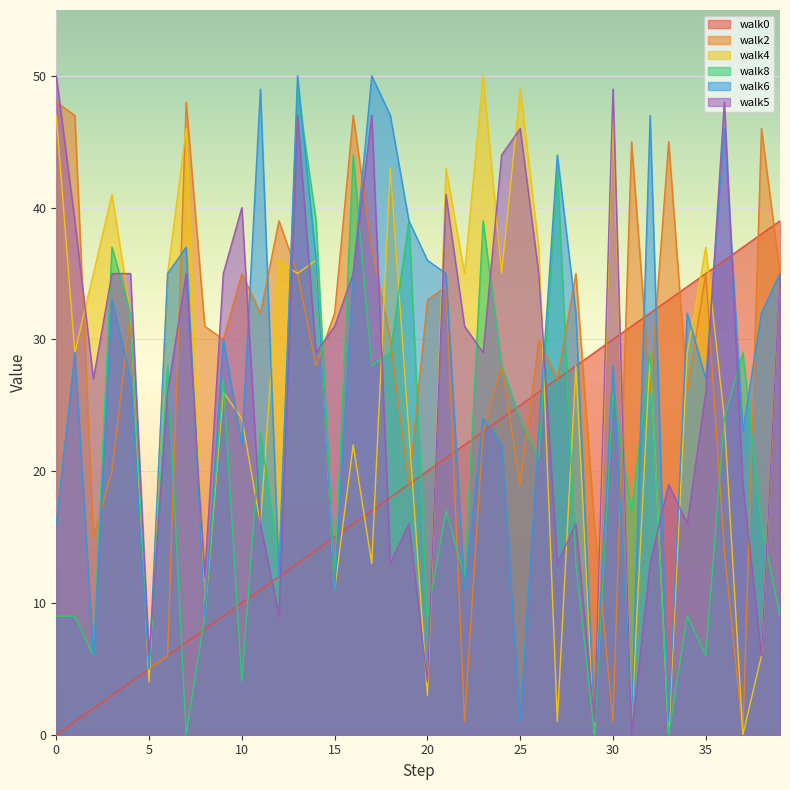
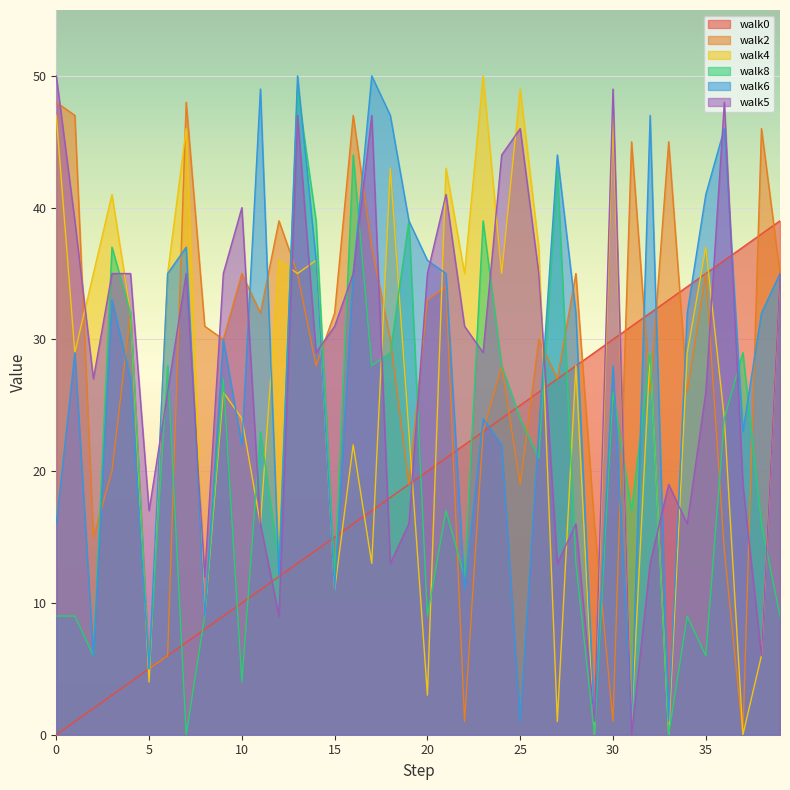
walk5, 5: 6 -> 17
walk5, 20: 4 -> 35
walk6, 35: 27 -> 41
